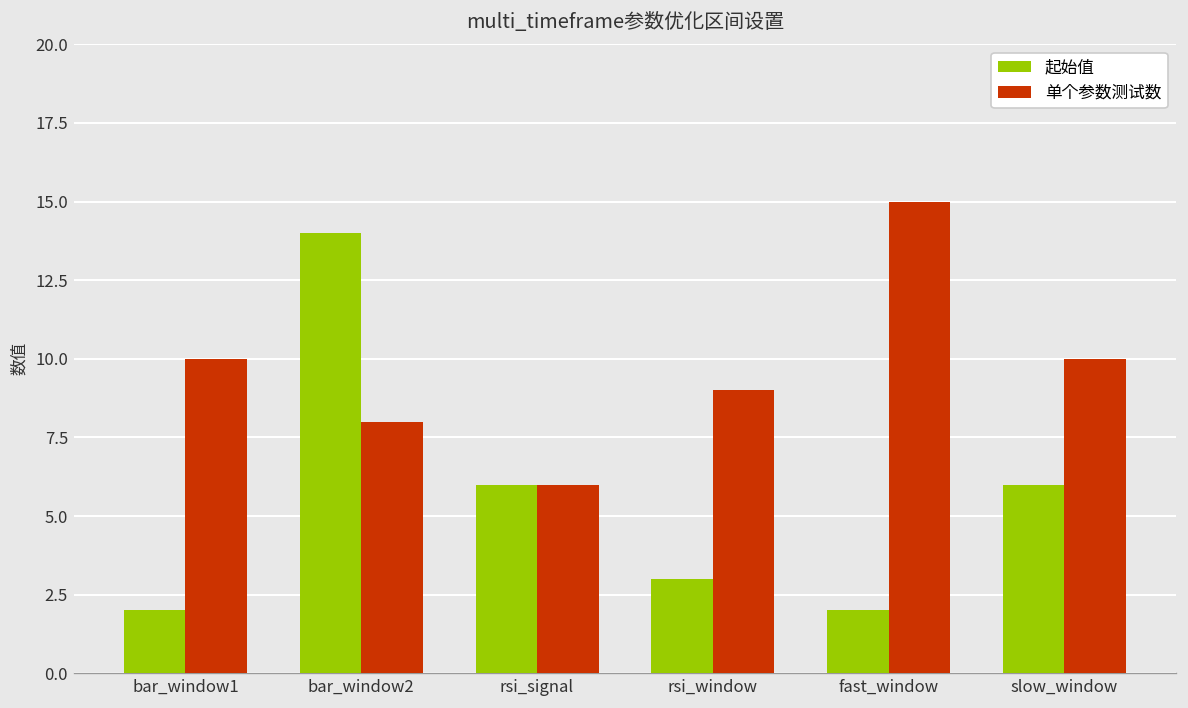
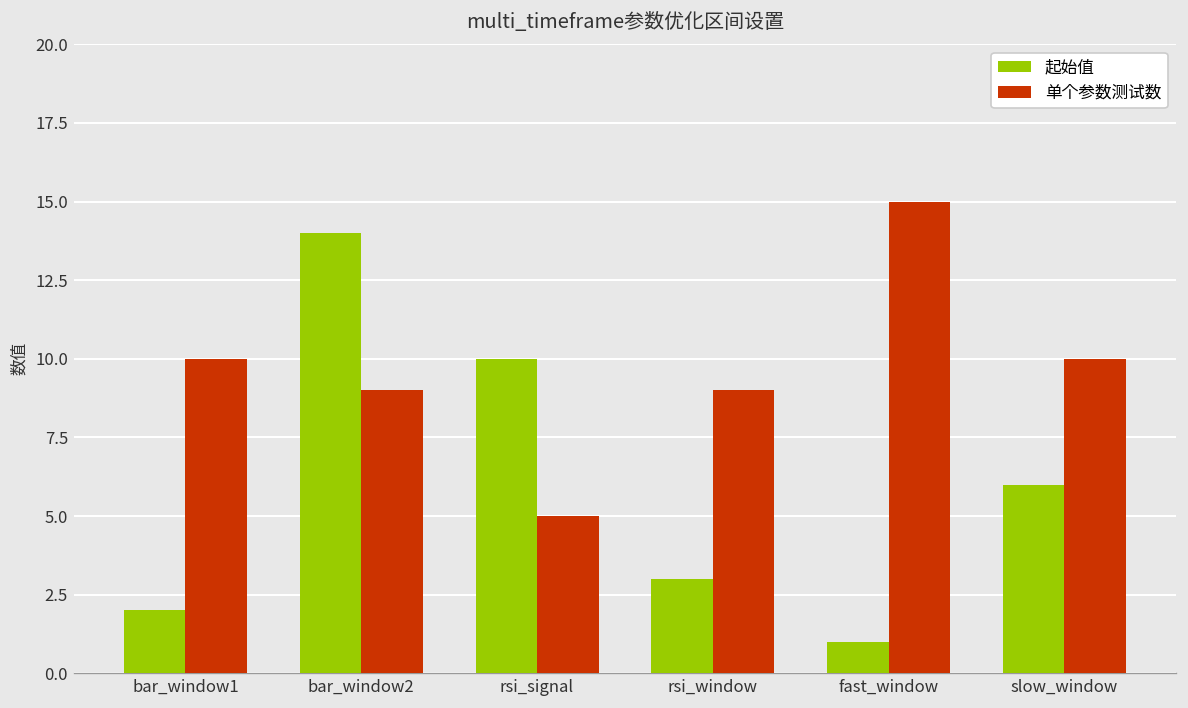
单个参数测试数, bar_window2: 8 -> 9
起始值, rsi_signal: 6 -> 10
单个参数测试数, rsi_signal: 6 -> 5
起始值, fast_window: 2 -> 1
